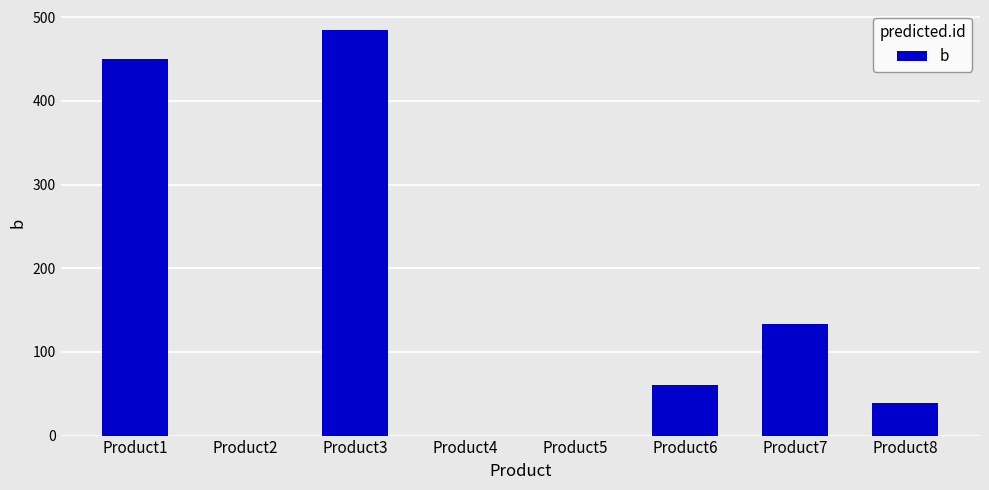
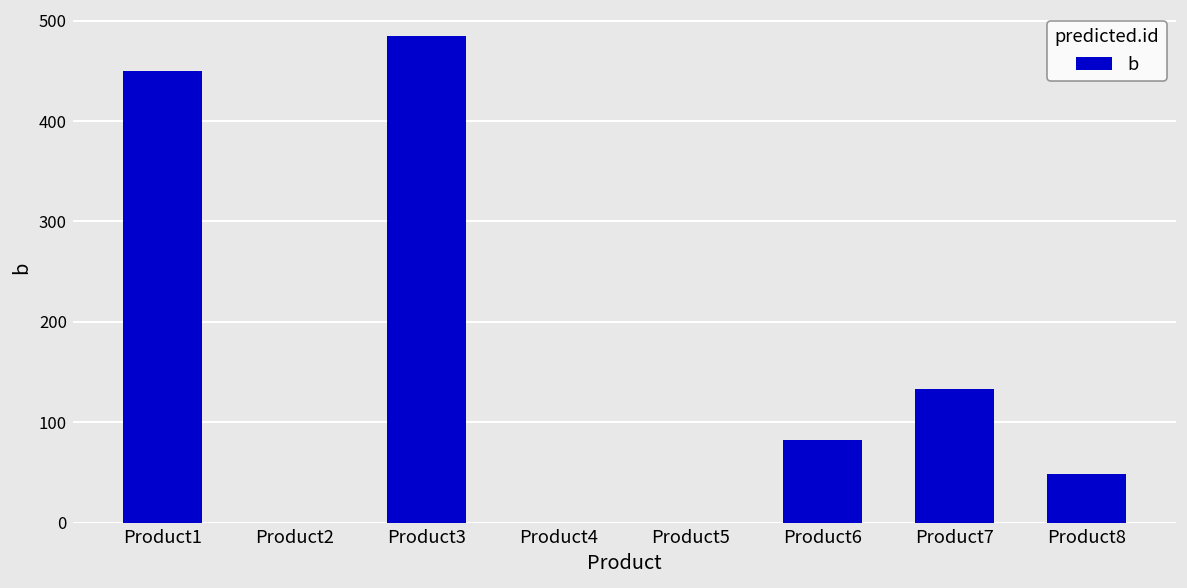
Product6: 60 -> 80
Product8: 40 -> 50
